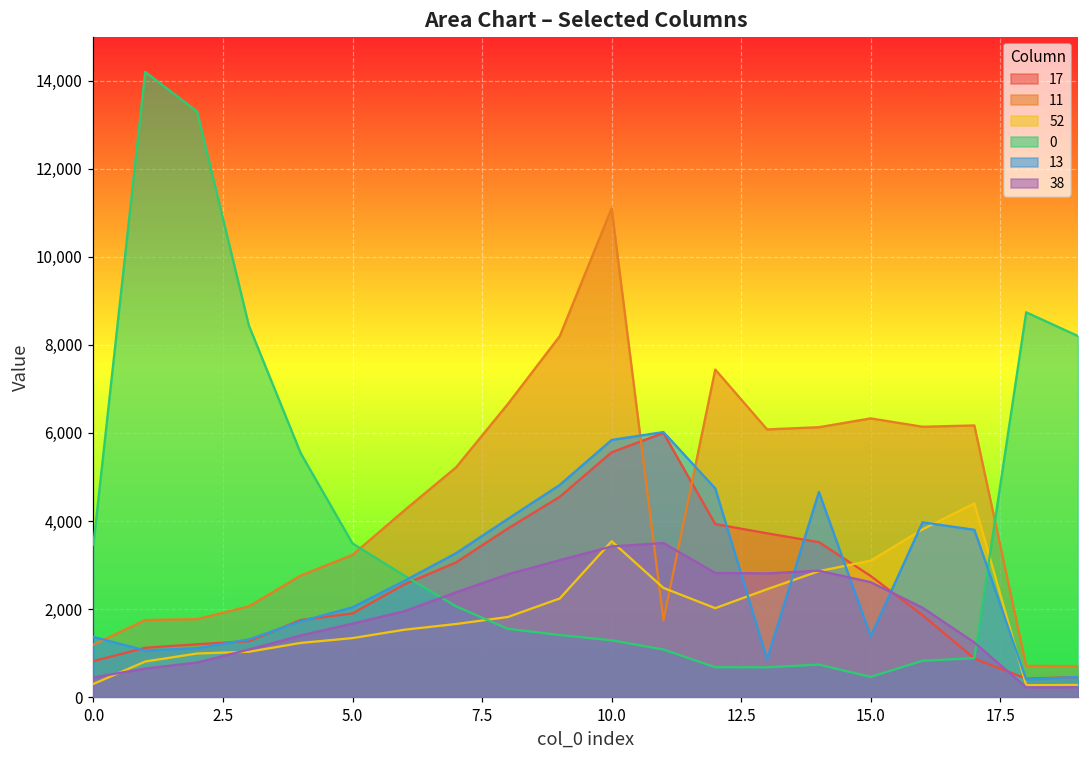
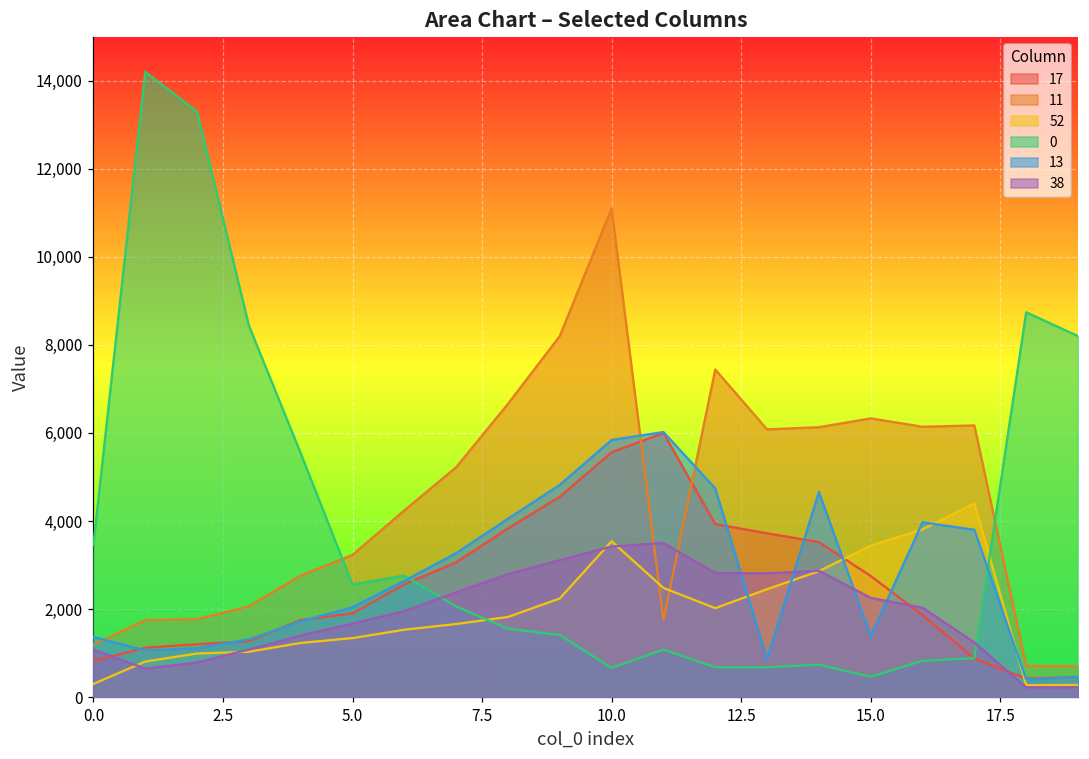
38, 0.0: 400 -> 1,100
0, 5.0: 3,500 -> 2,600
0, 10.0: 1,300 -> 700
52, 15.0: 3,100 -> 3,400
38, 15.0: 2,600 -> 2,300
